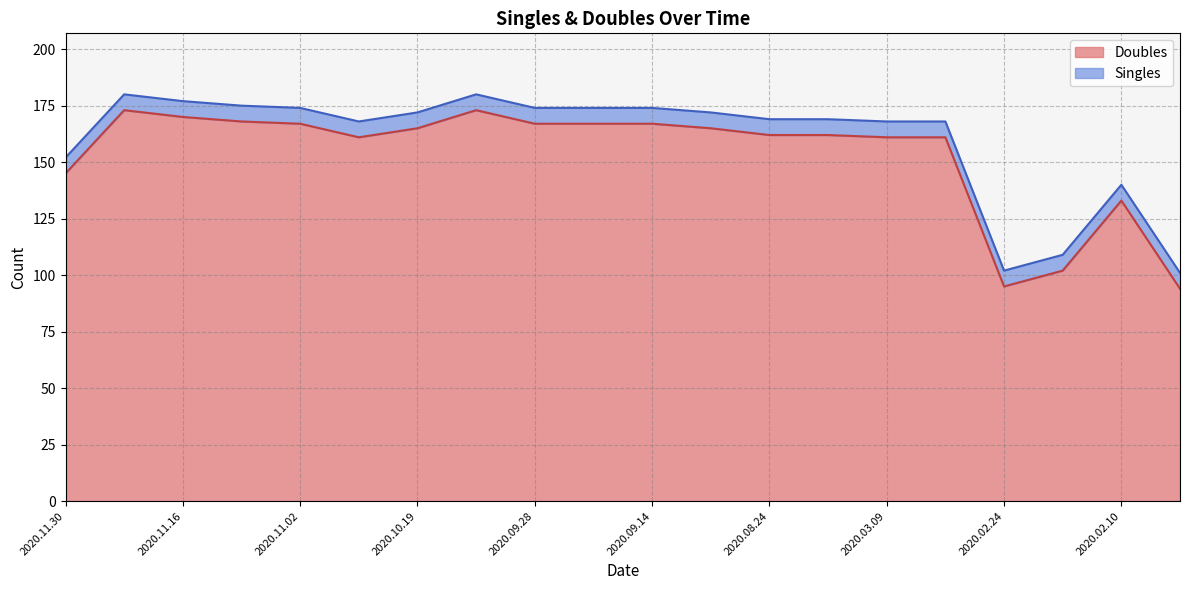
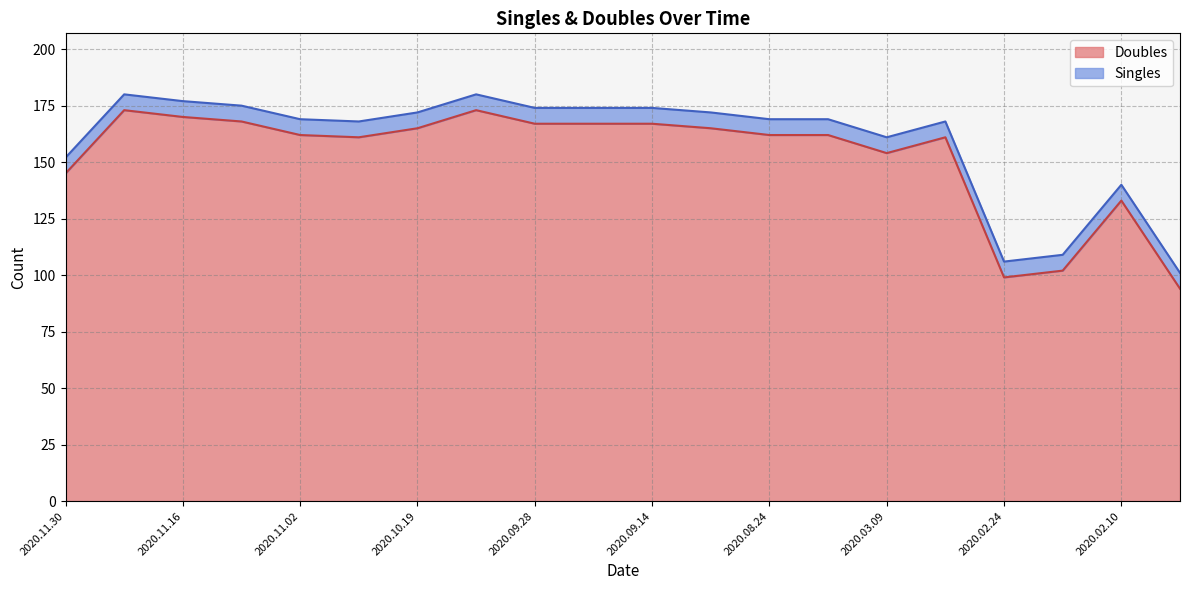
Doubles, 2020.11.02: 167 -> 162
Doubles, 2020.03.09: 161 -> 154
Doubles, 2020.02.24: 95 -> 99
